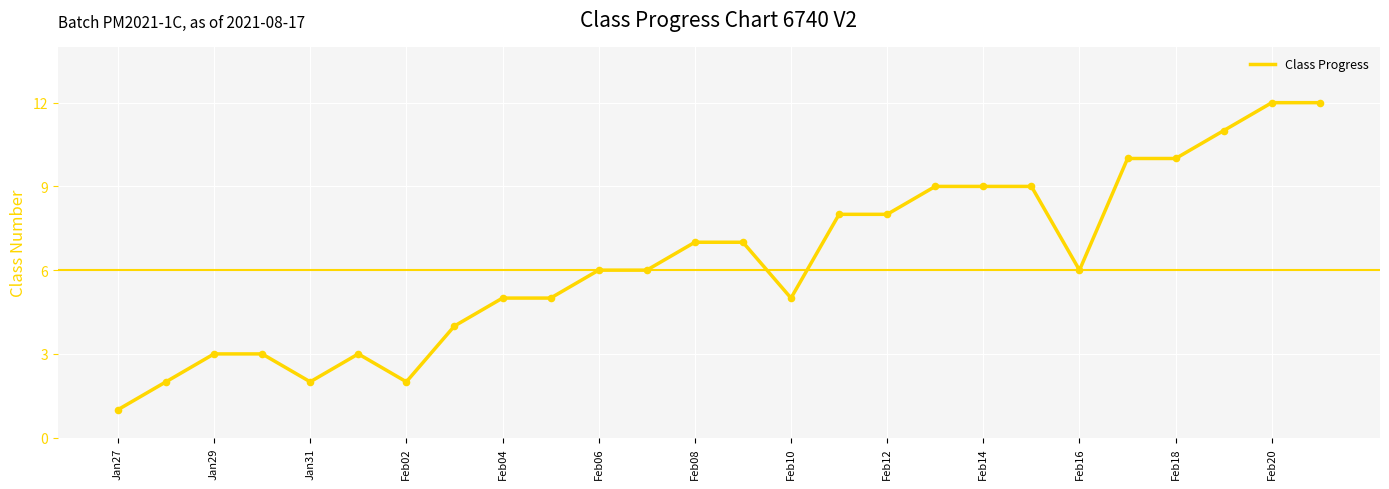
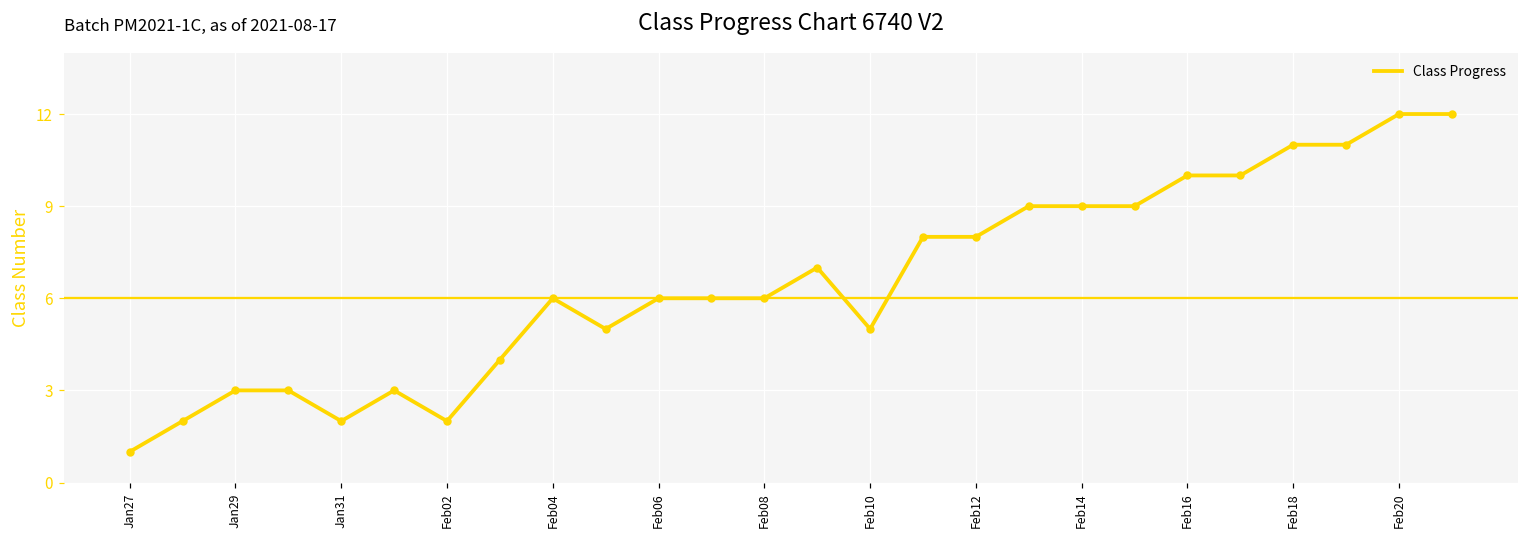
Feb04: 5 -> 6
Feb08: 7 -> 6
Feb16: 6 -> 10
Feb18: 10 -> 11
